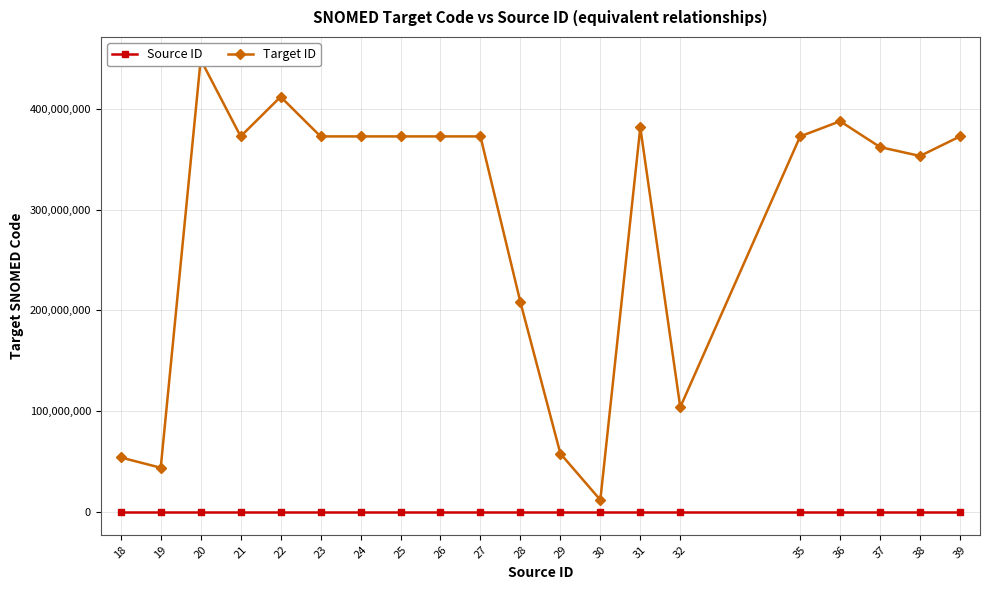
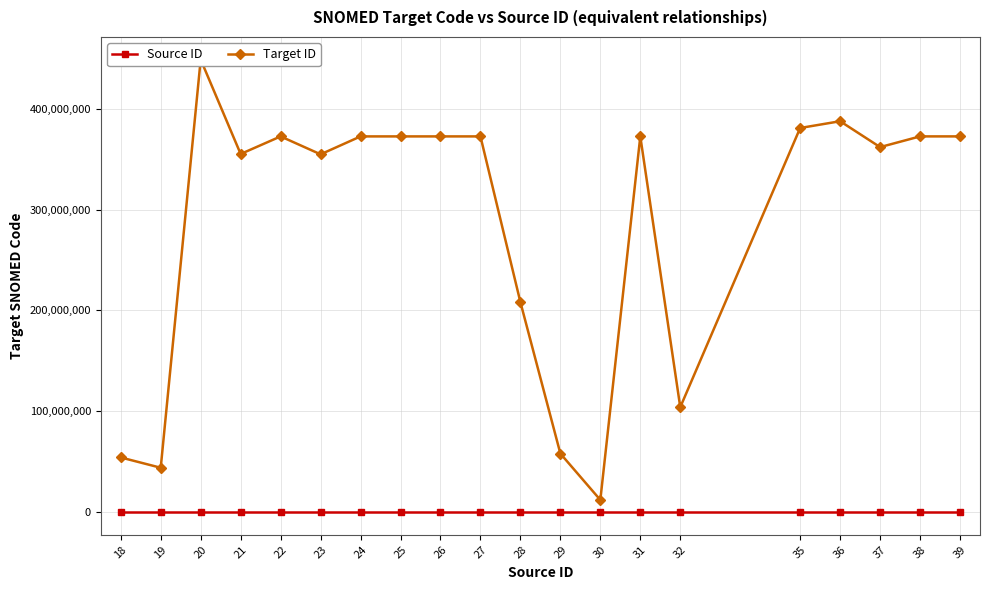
Target ID, 21: 372,000,000 -> 355,000,000
Target ID, 22: 412,000,000 -> 372,000,000
Target ID, 23: 372,000,000 -> 355,000,000
Target ID, 31: 381,000,000 -> 372,000,000
Target ID, 35: 372,000,000 -> 381,000,000
Target ID, 38: 353,000,000 -> 372,000,000
